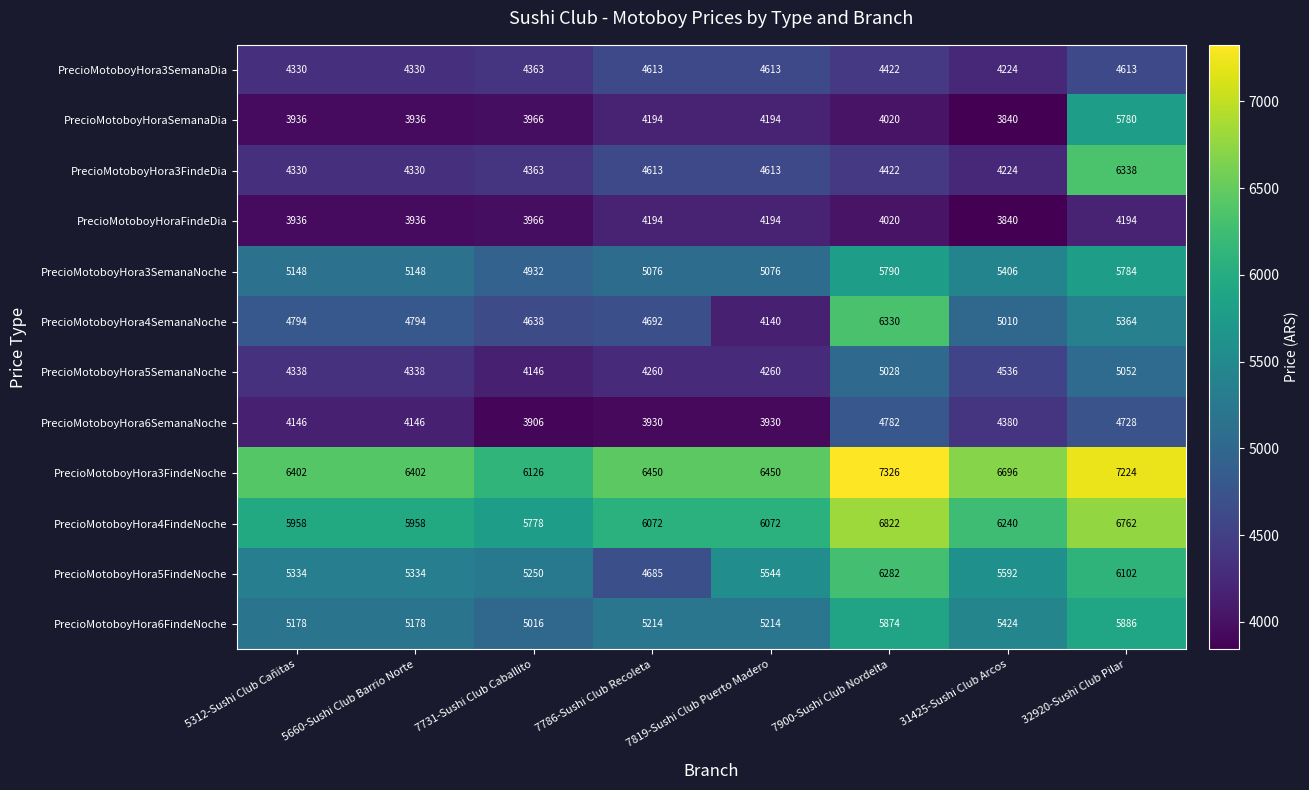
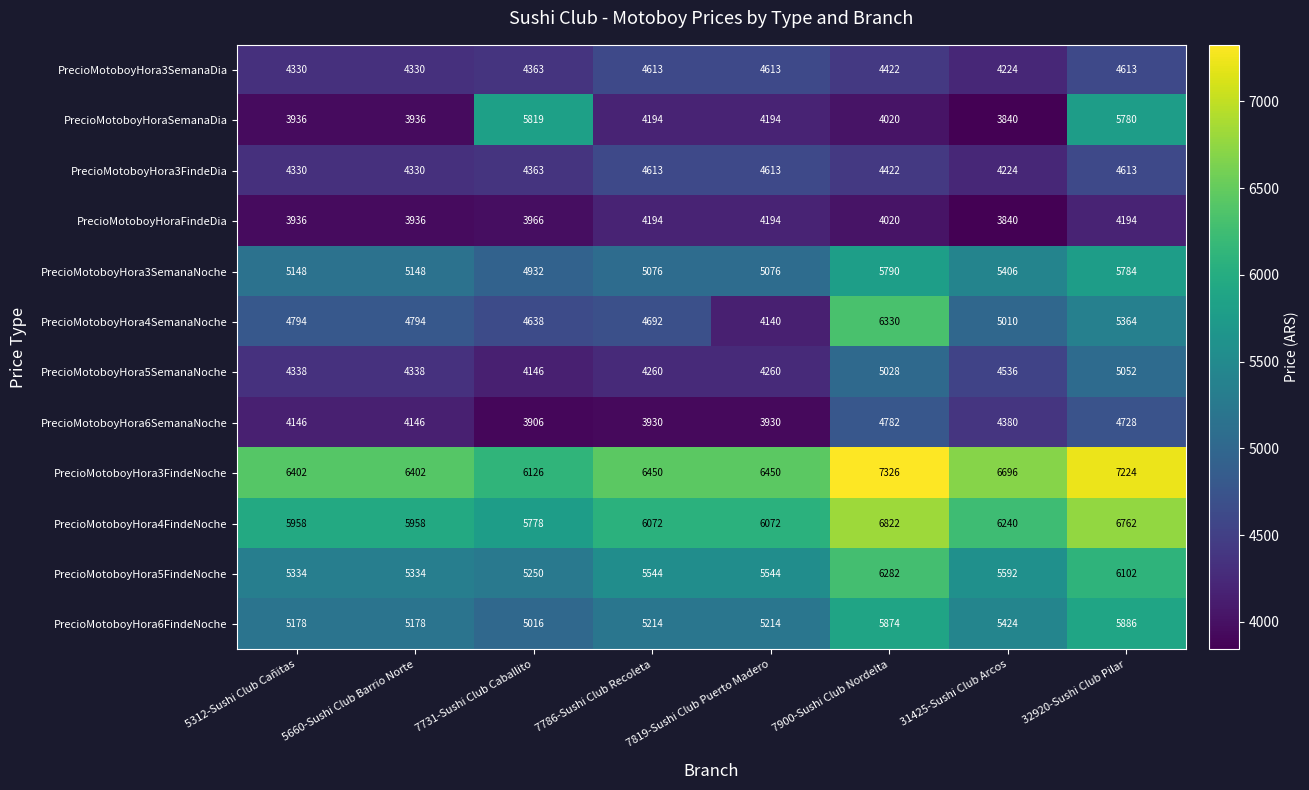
PrecioMotoboyHoraSemanaDia, 7731-Sushi Club Caballito: 3966 -> 5819
PrecioMotoboyHora3FindeDia, 32920-Sushi Club Pilar: 6338 -> 4613
PrecioMotoboyHora5FindeNoche, 7786-Sushi Club Recoleta: 4685 -> 5544
